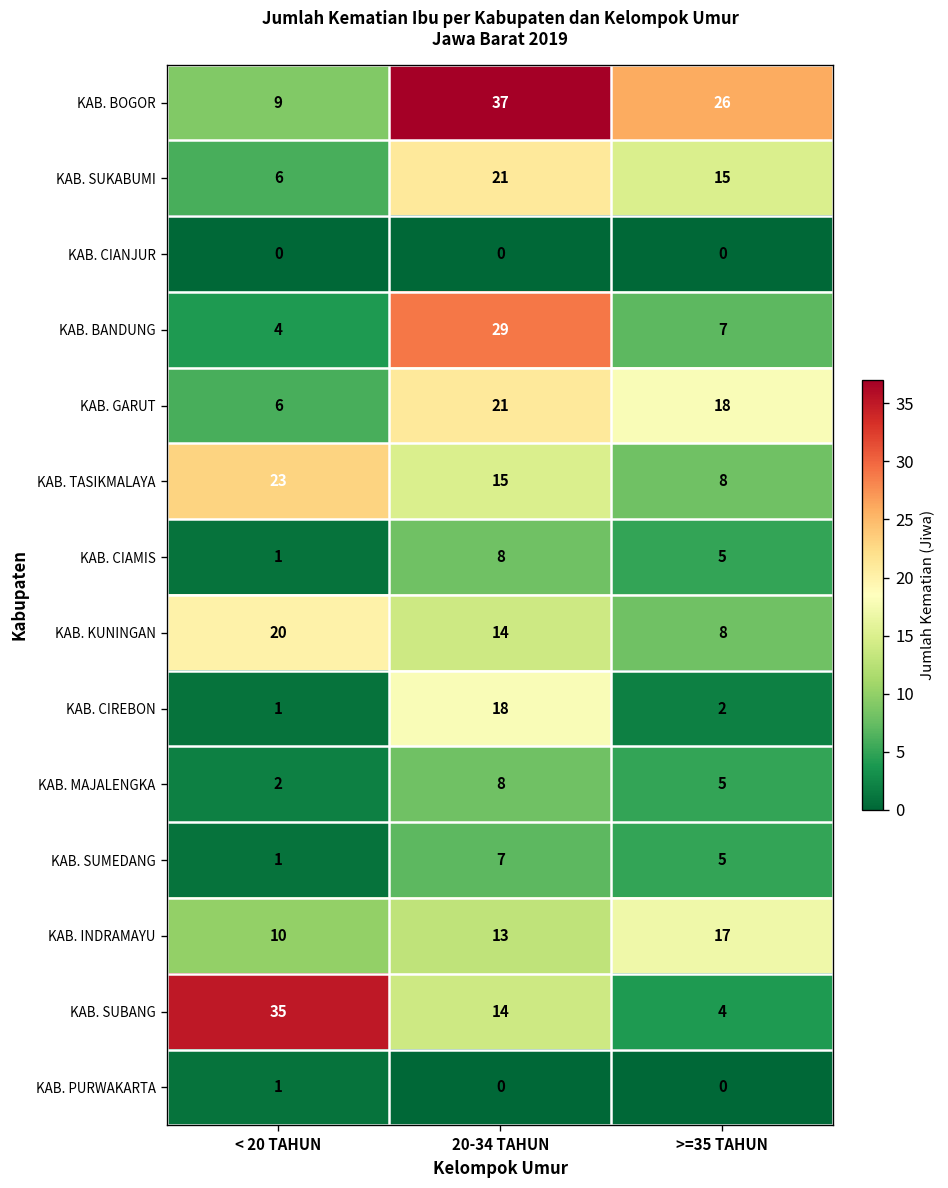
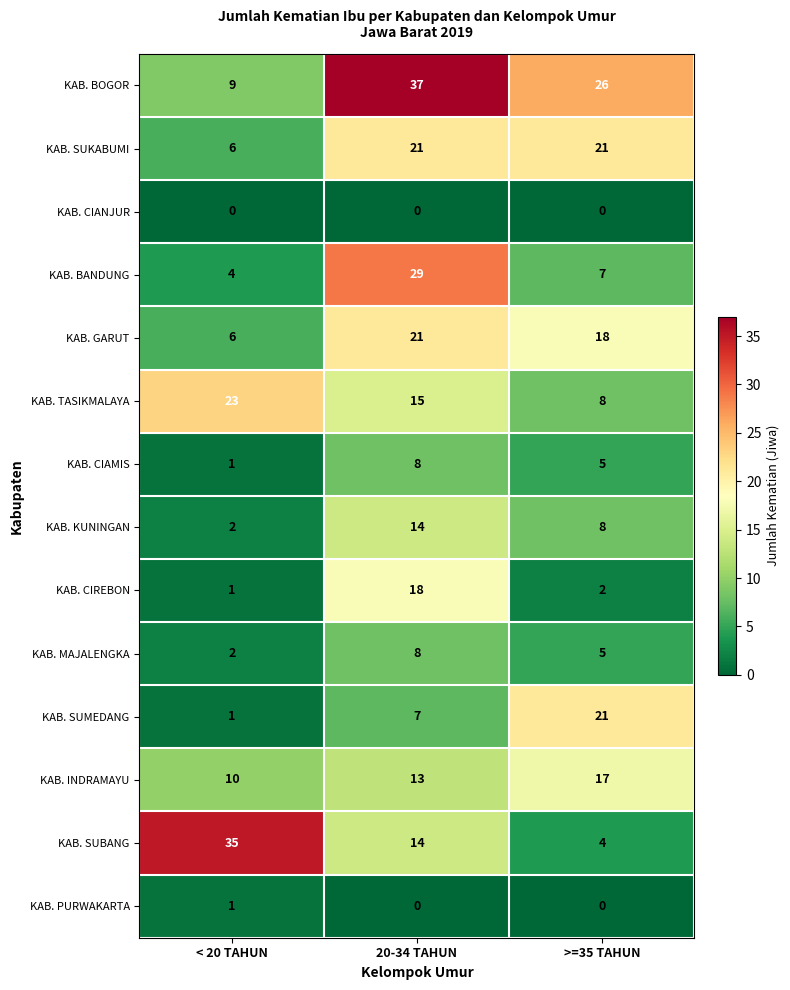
KAB. SUKABUMI, >=35 TAHUN: 15 -> 21
KAB. KUNINGAN, < 20 TAHUN: 20 -> 2
KAB. SUMEDANG, >=35 TAHUN: 5 -> 21
